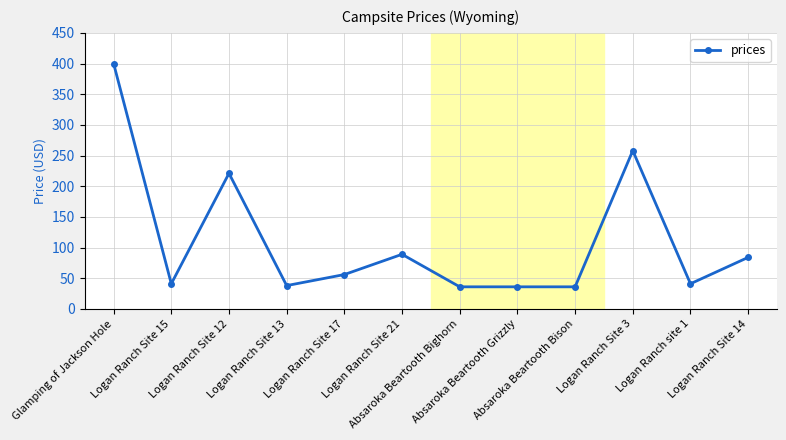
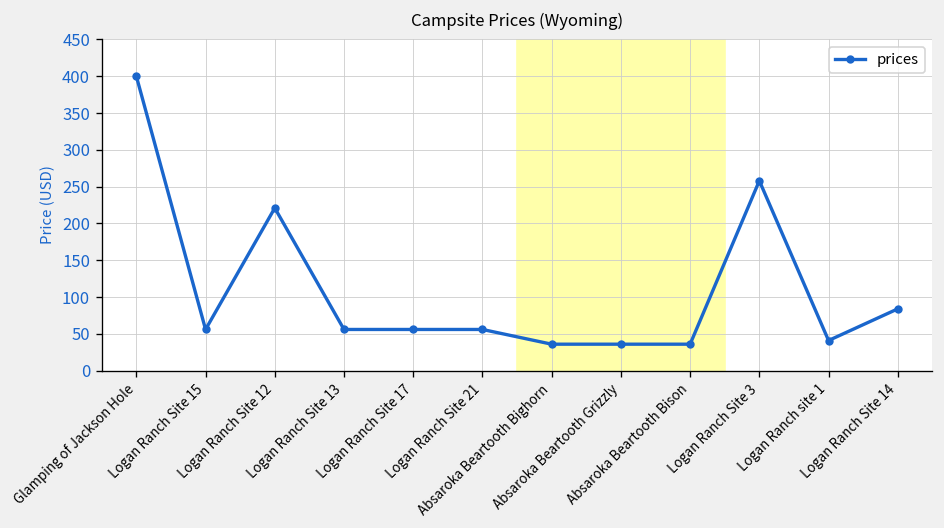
Logan Ranch Site 15: 40 -> 60
Logan Ranch Site 13: 40 -> 60
Logan Ranch Site 21: 90 -> 60
